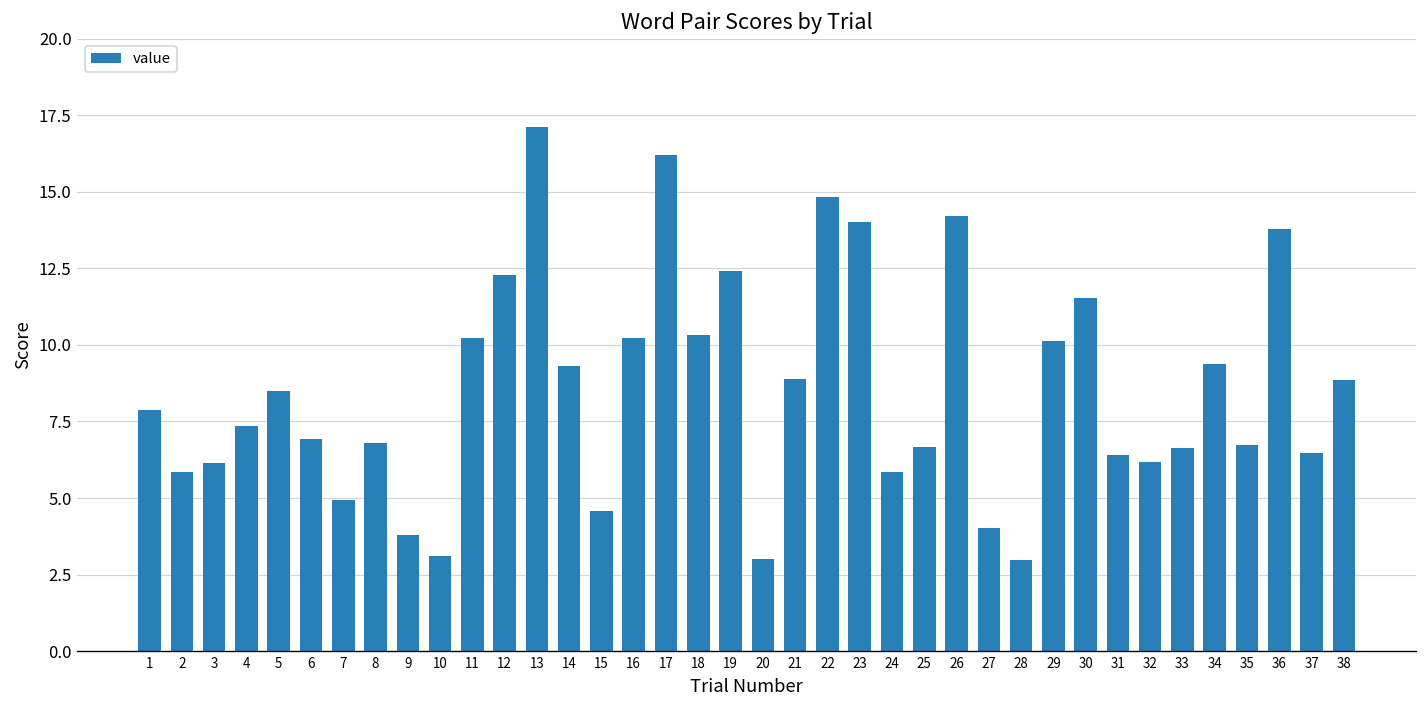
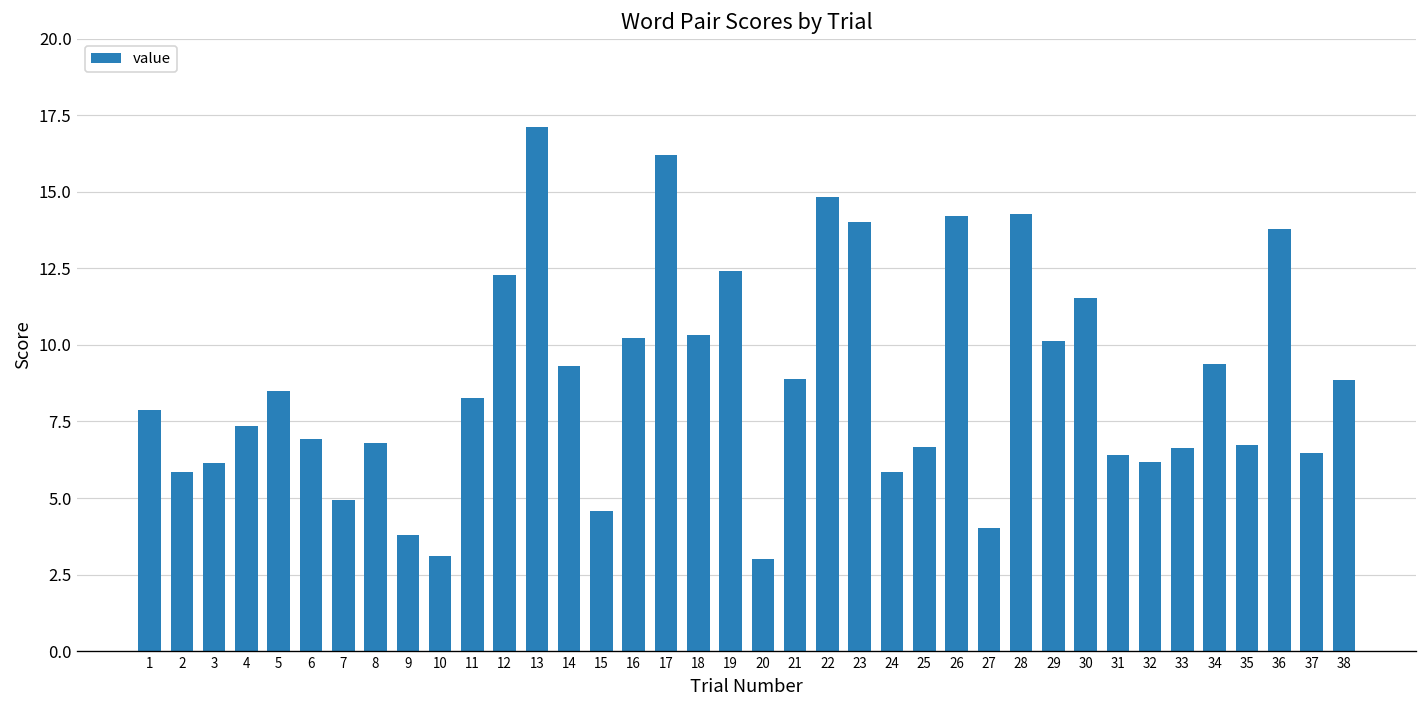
11: 10.2 -> 8.3
28: 3.0 -> 14.3
